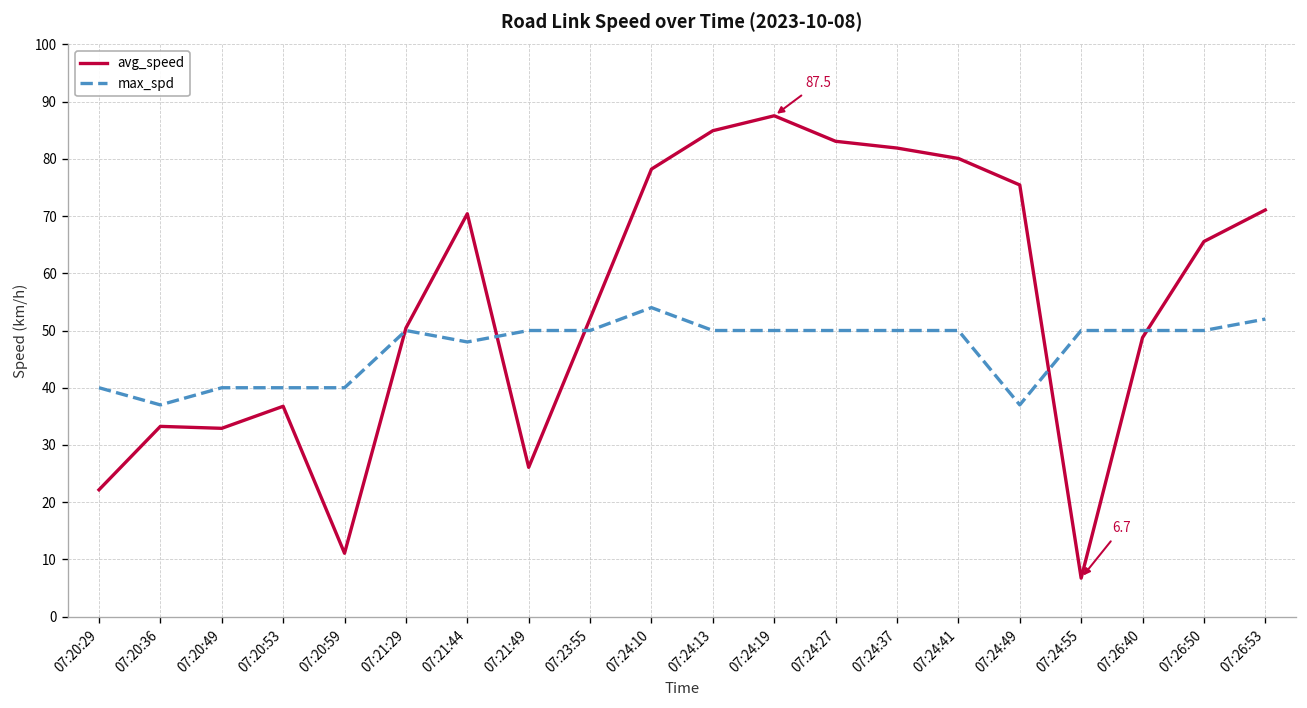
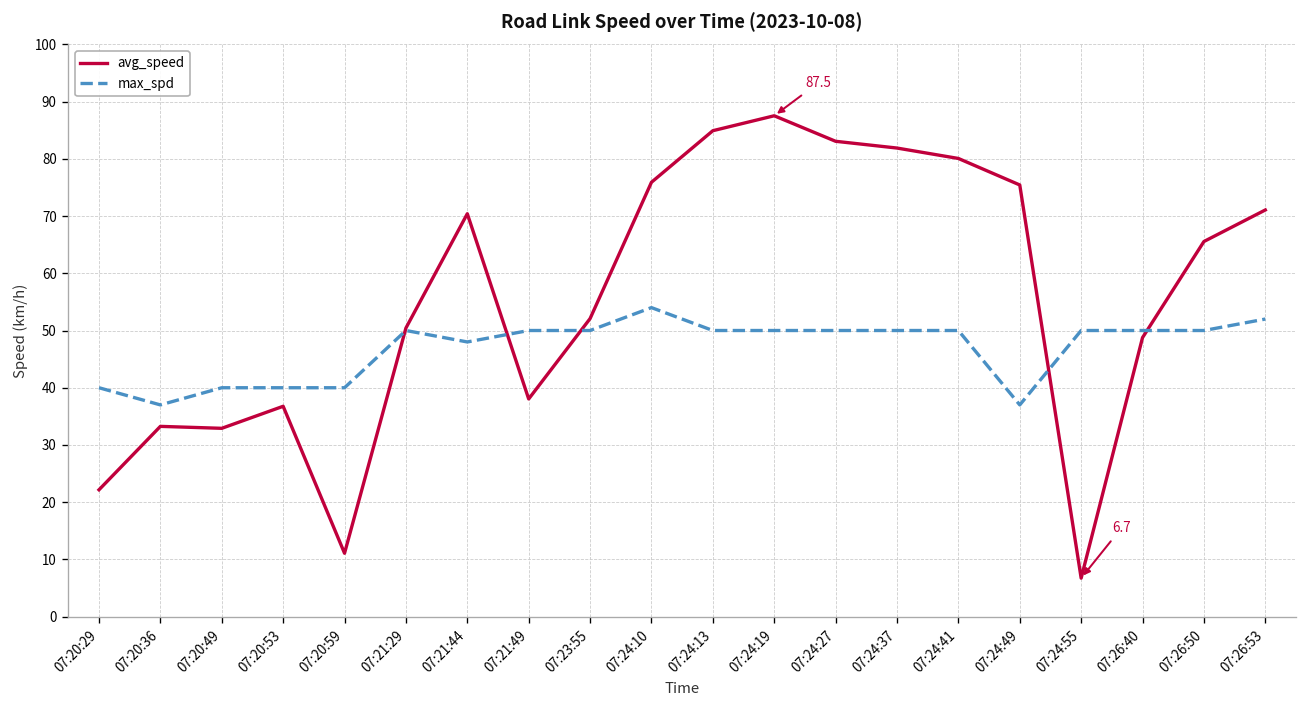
avg_speed, 07:21:49: 26 -> 38
avg_speed, 07:24:10: 78 -> 76
